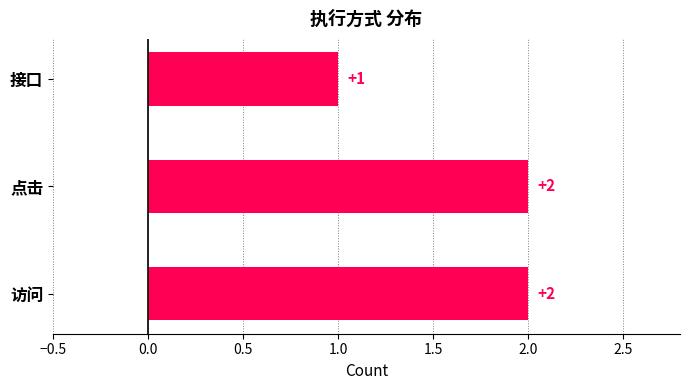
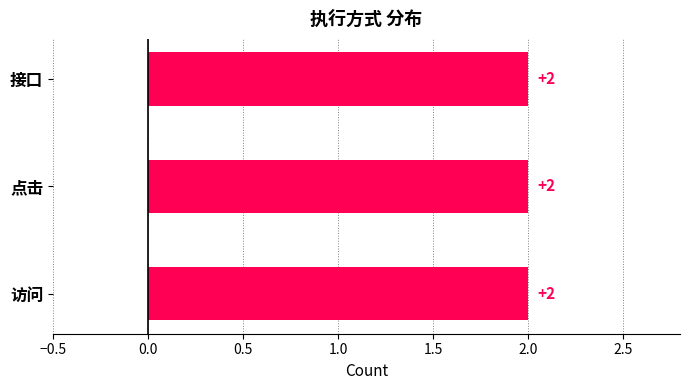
接口: +1 -> +2
